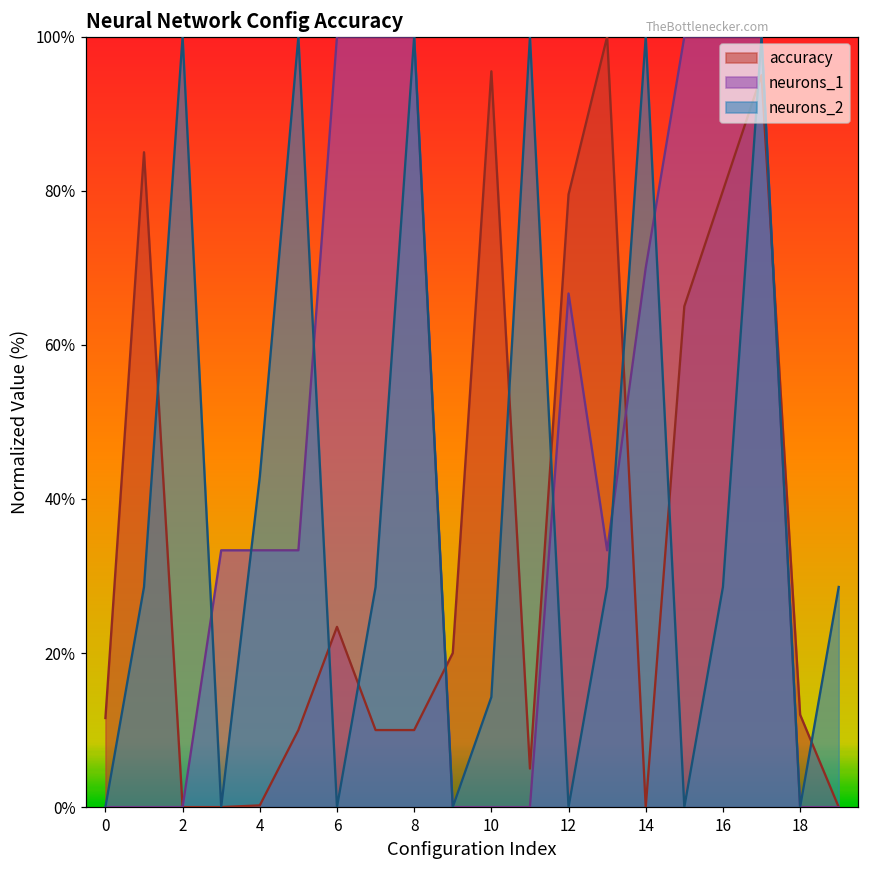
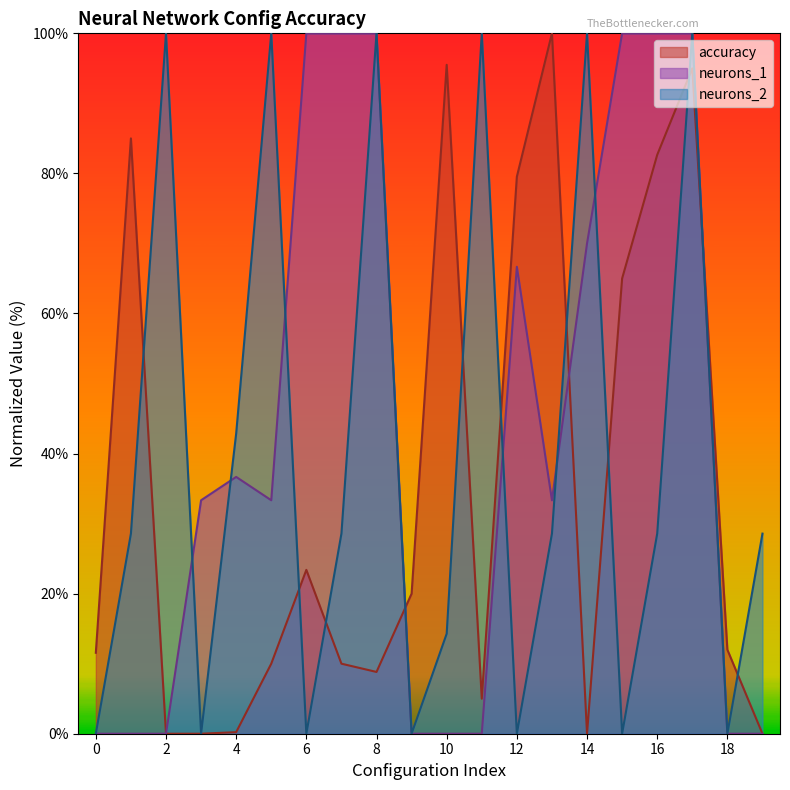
neurons_1, 4: 33% -> 37%
accuracy, 8: 10% -> 9%
accuracy, 16: 80% -> 83%
